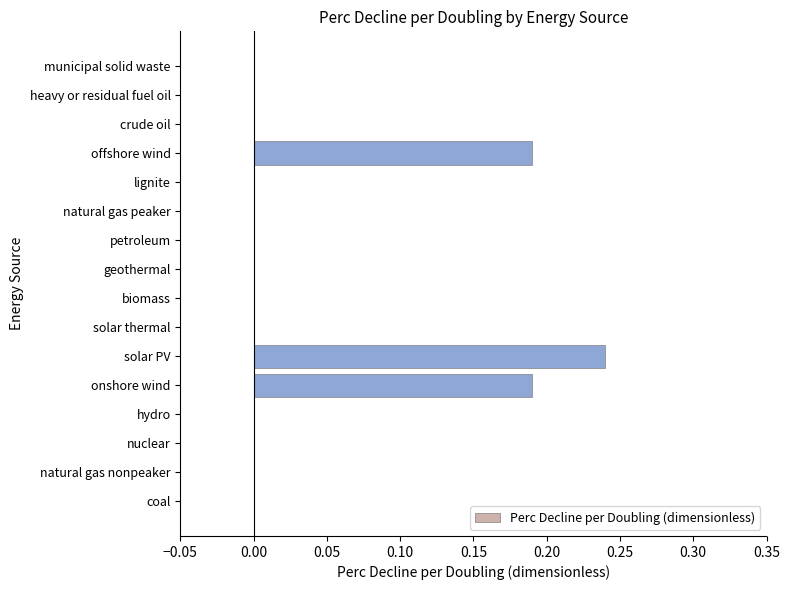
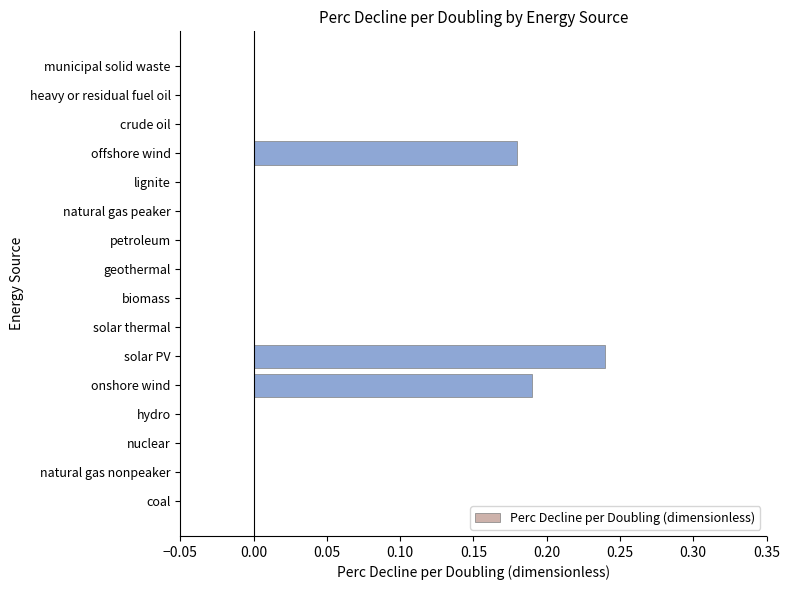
offshore wind: 0.19 -> 0.18
